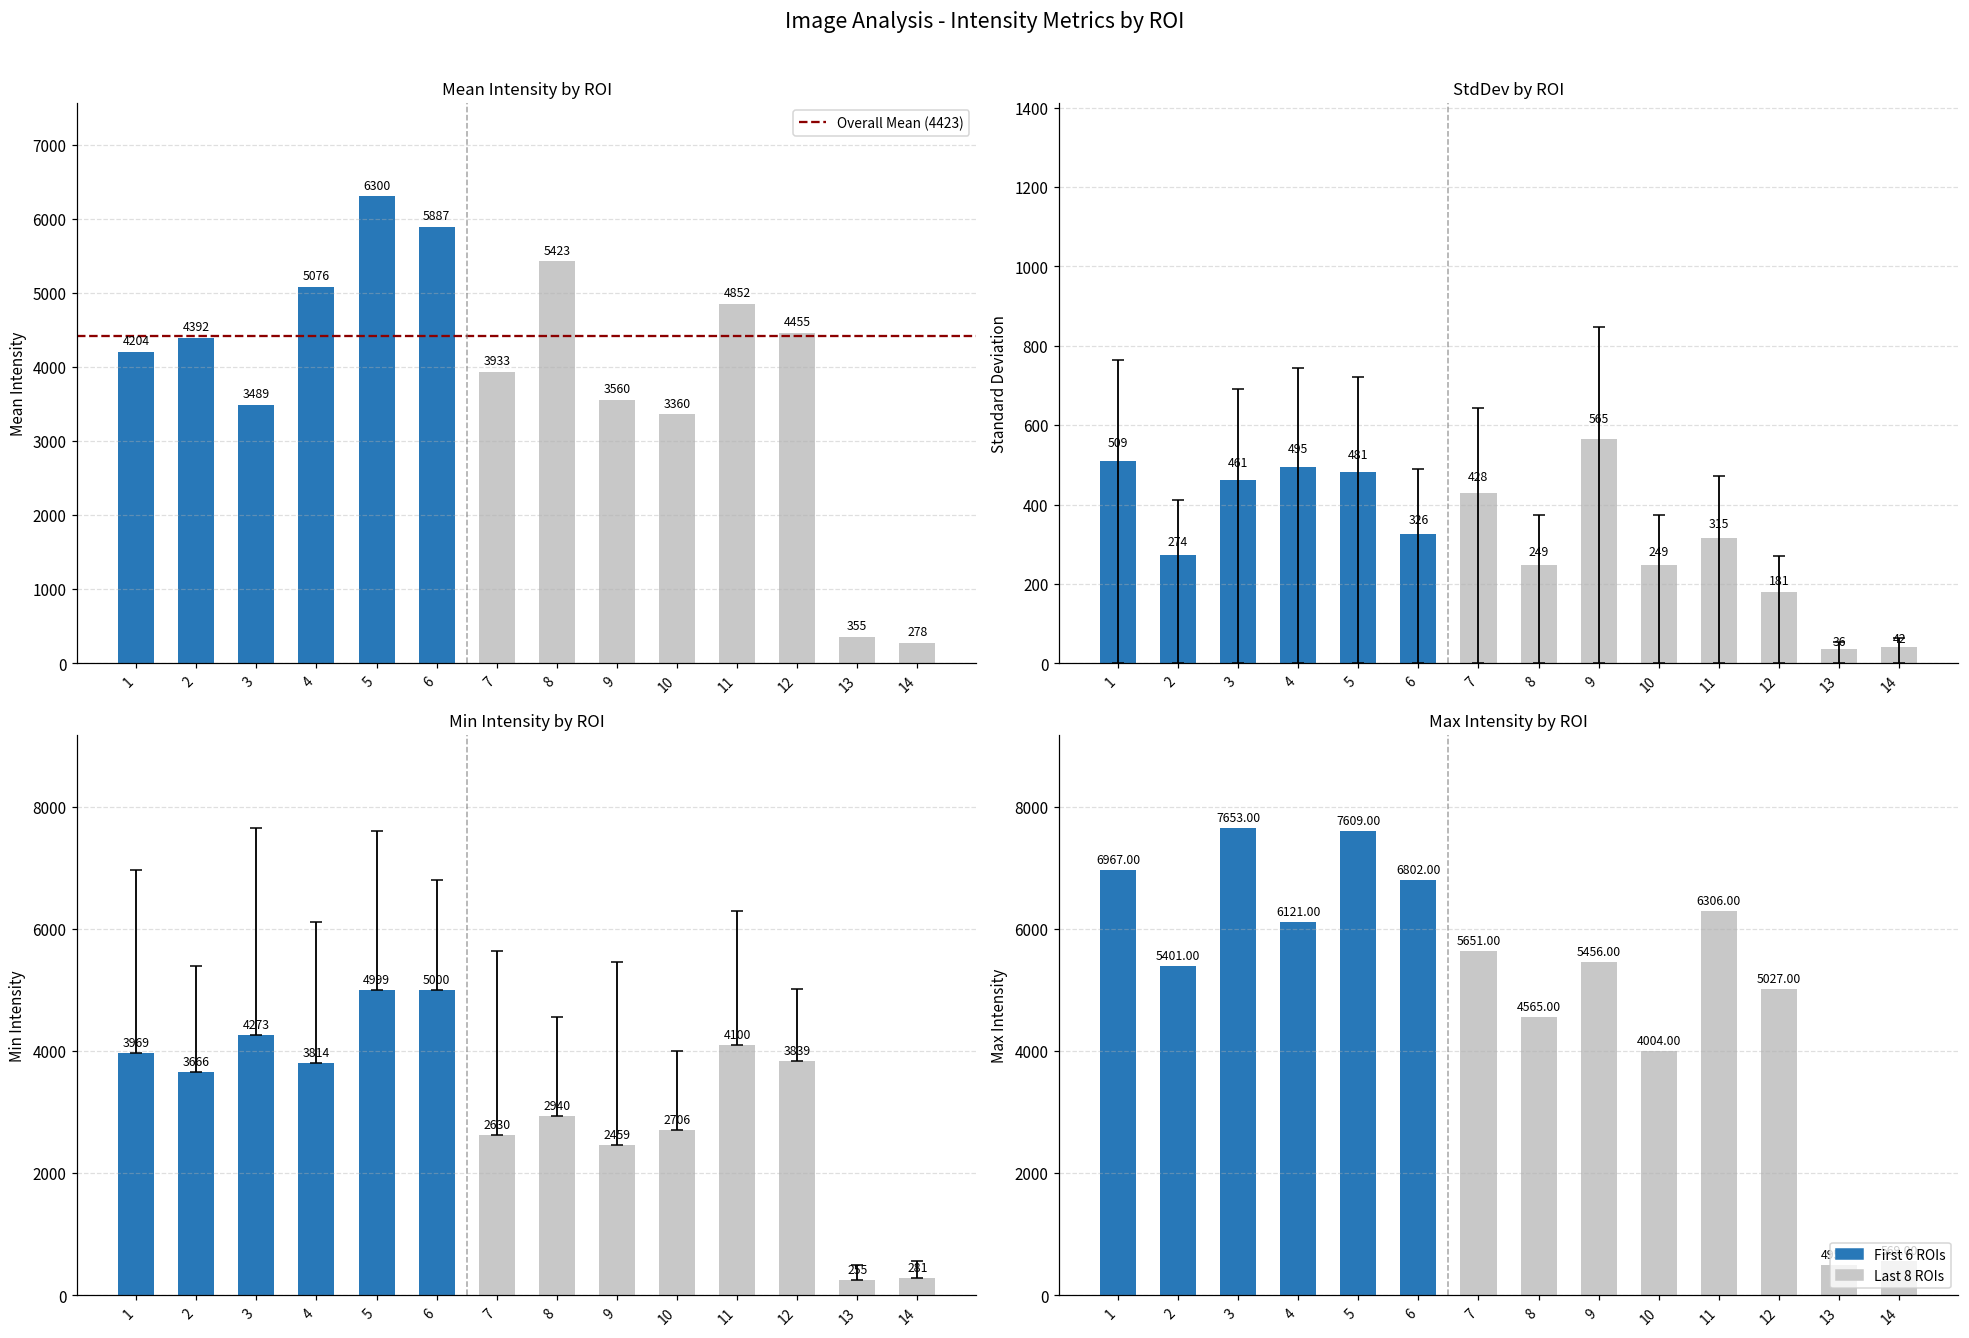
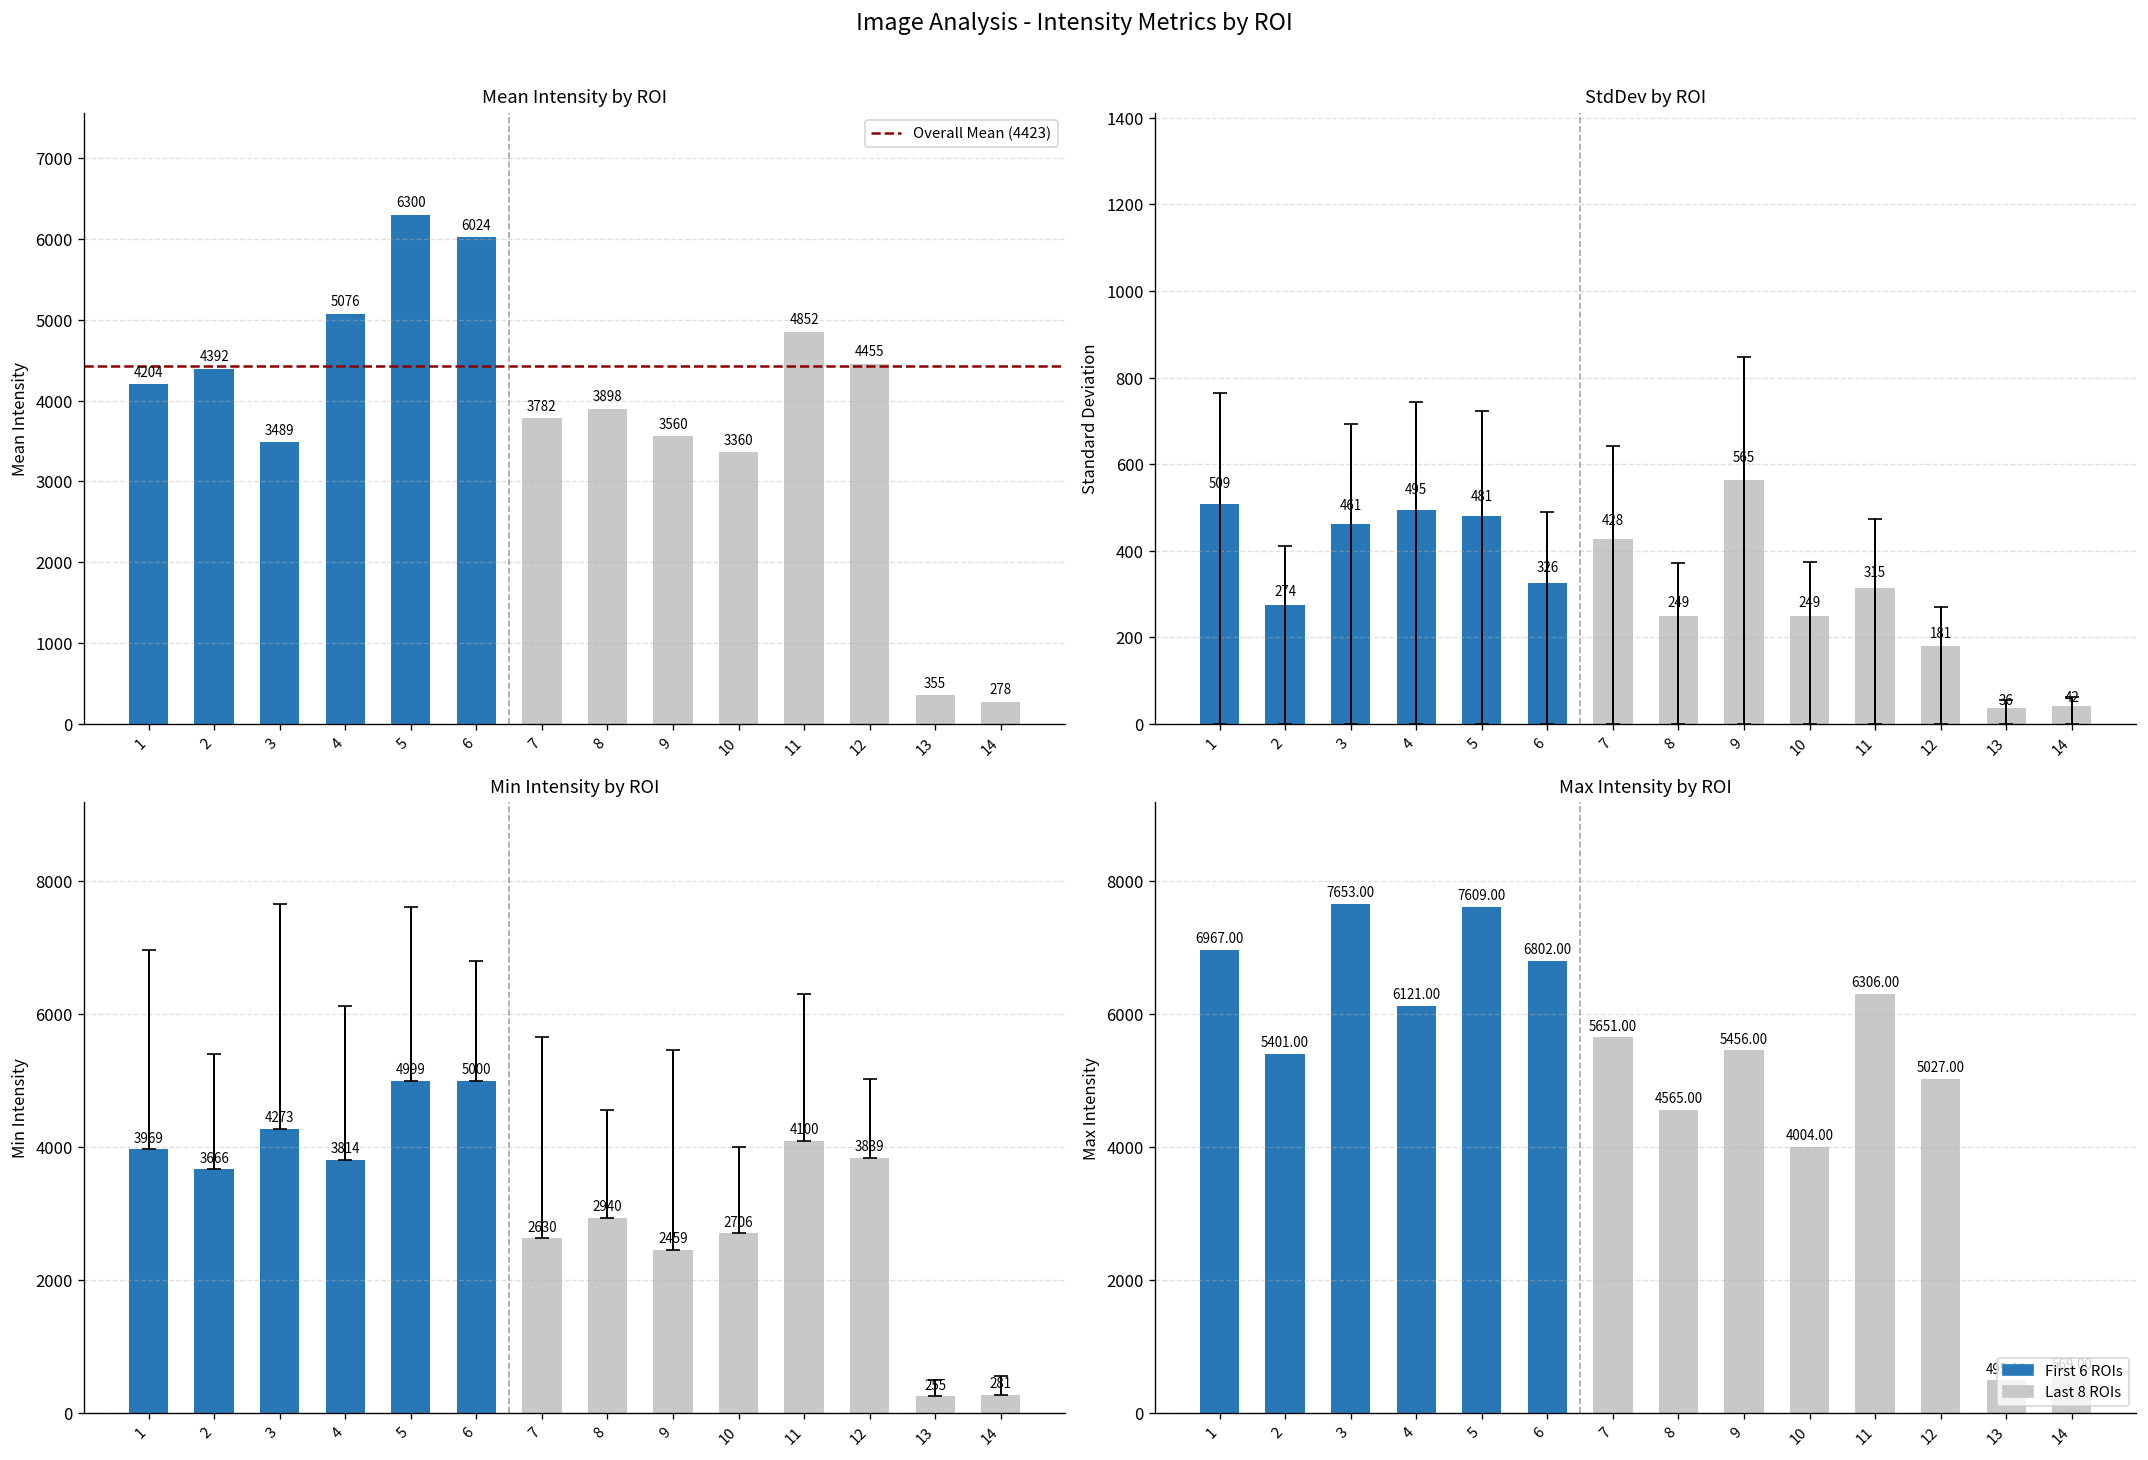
Mean Intensity by ROI, 6: 5887 -> 6024
Mean Intensity by ROI, 7: 3933 -> 3782
Mean Intensity by ROI, 8: 5423 -> 3898
